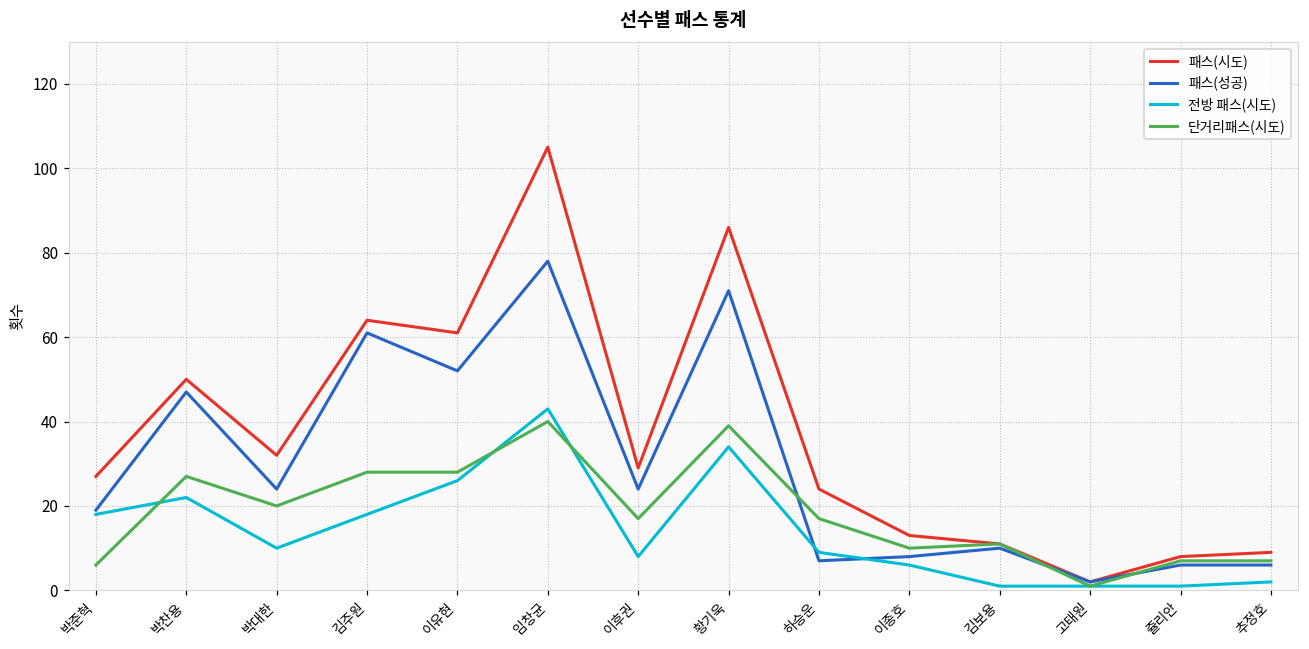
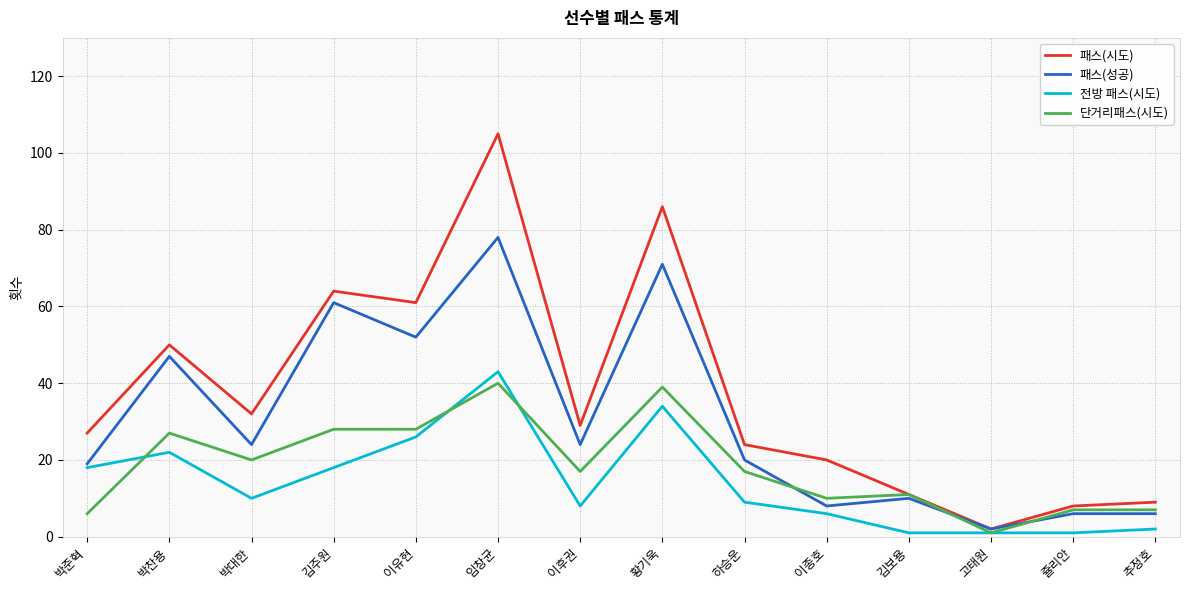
패스(성공), 하승운: 7 -> 20
패스(시도), 이종호: 13 -> 20
